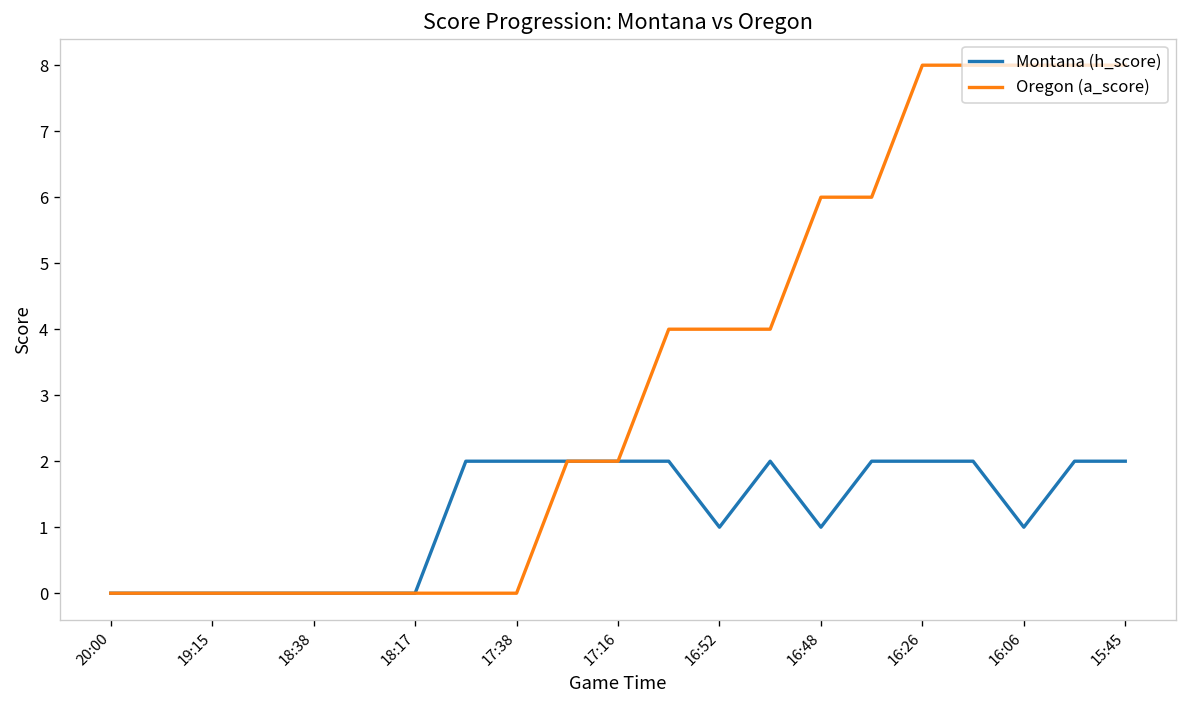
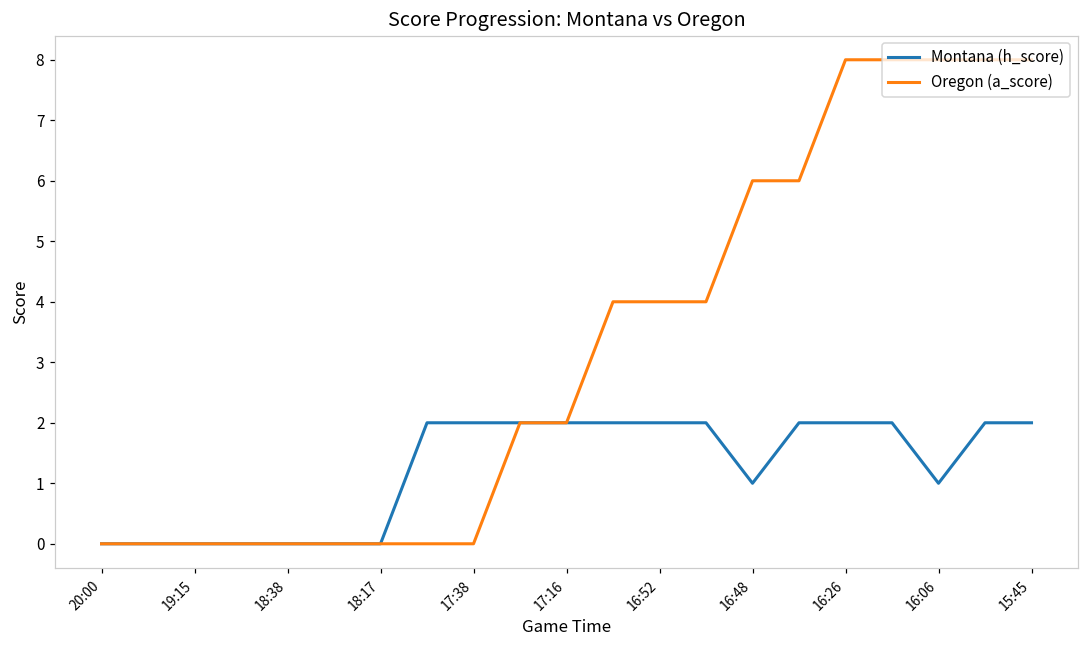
Montana (h_score), 16:52: 1 -> 2
